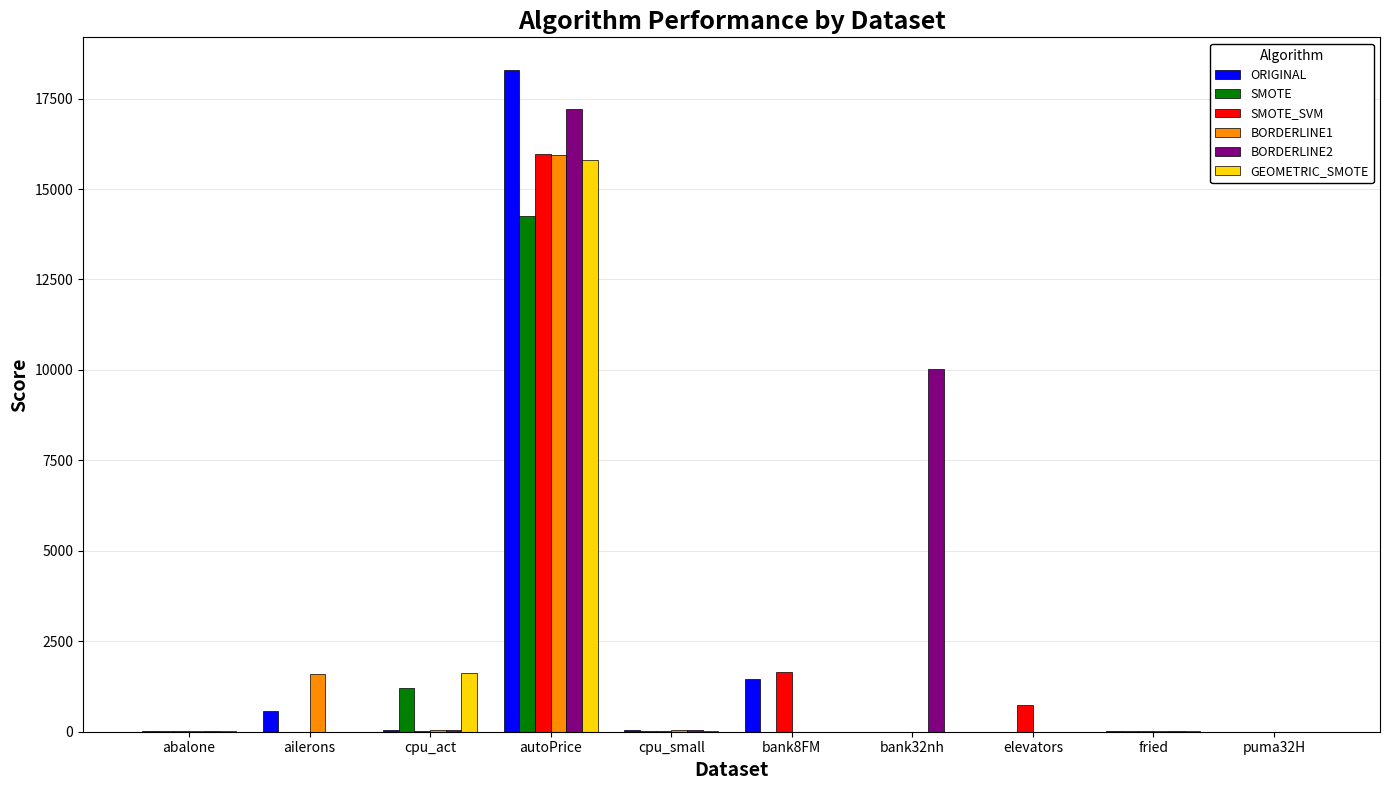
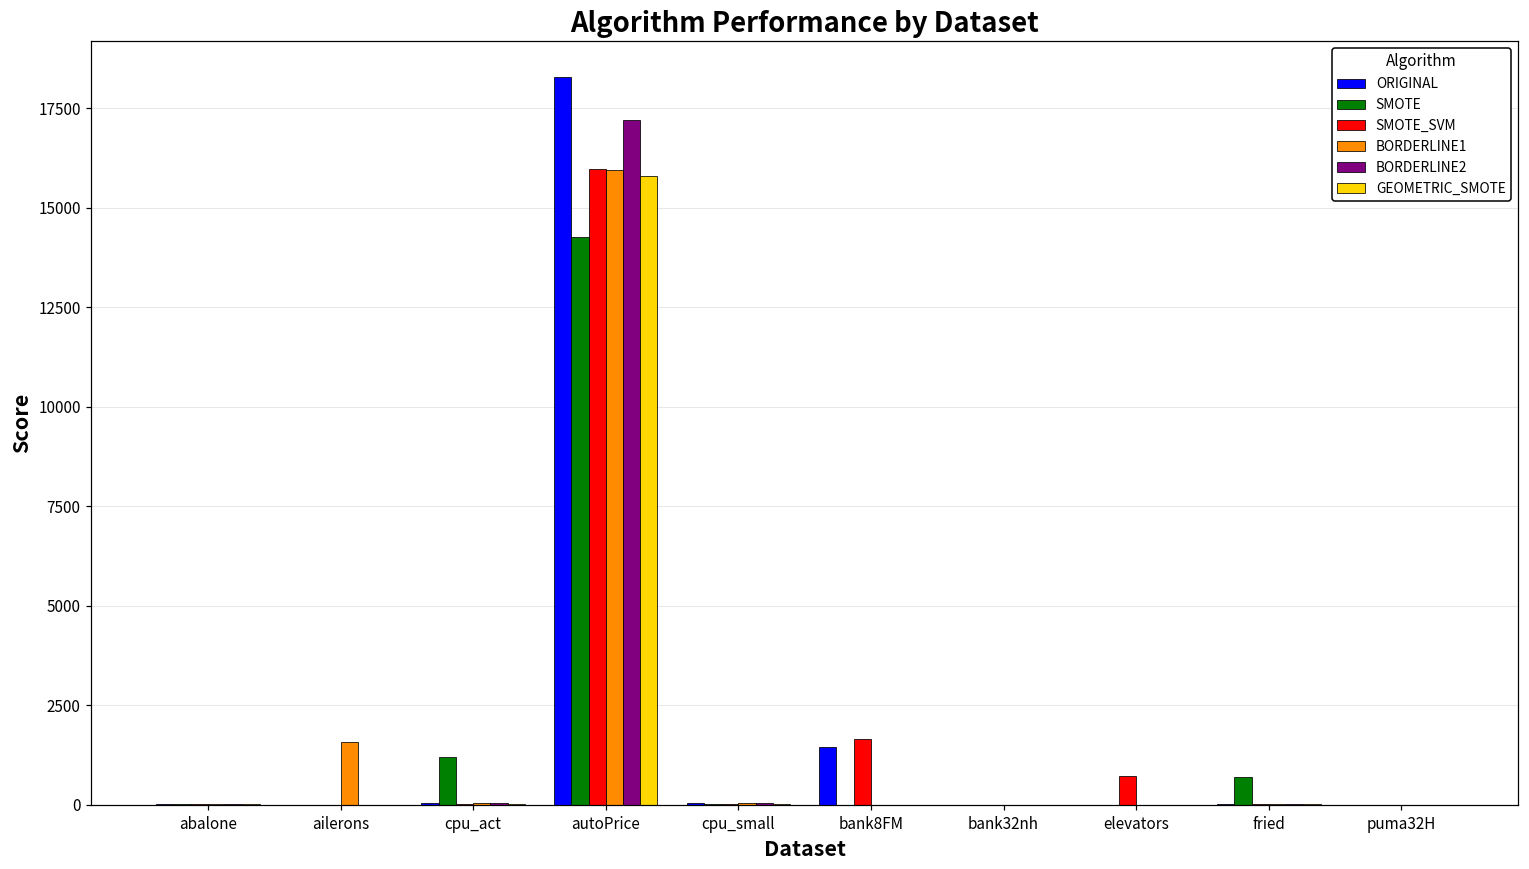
ORIGINAL, ailerons: 600 -> 0
GEOMETRIC_SMOTE, cpu_act: 1600 -> 0
BORDERLINE2, bank32nh: 10000 -> 0
SMOTE, fried: 0 -> 700
